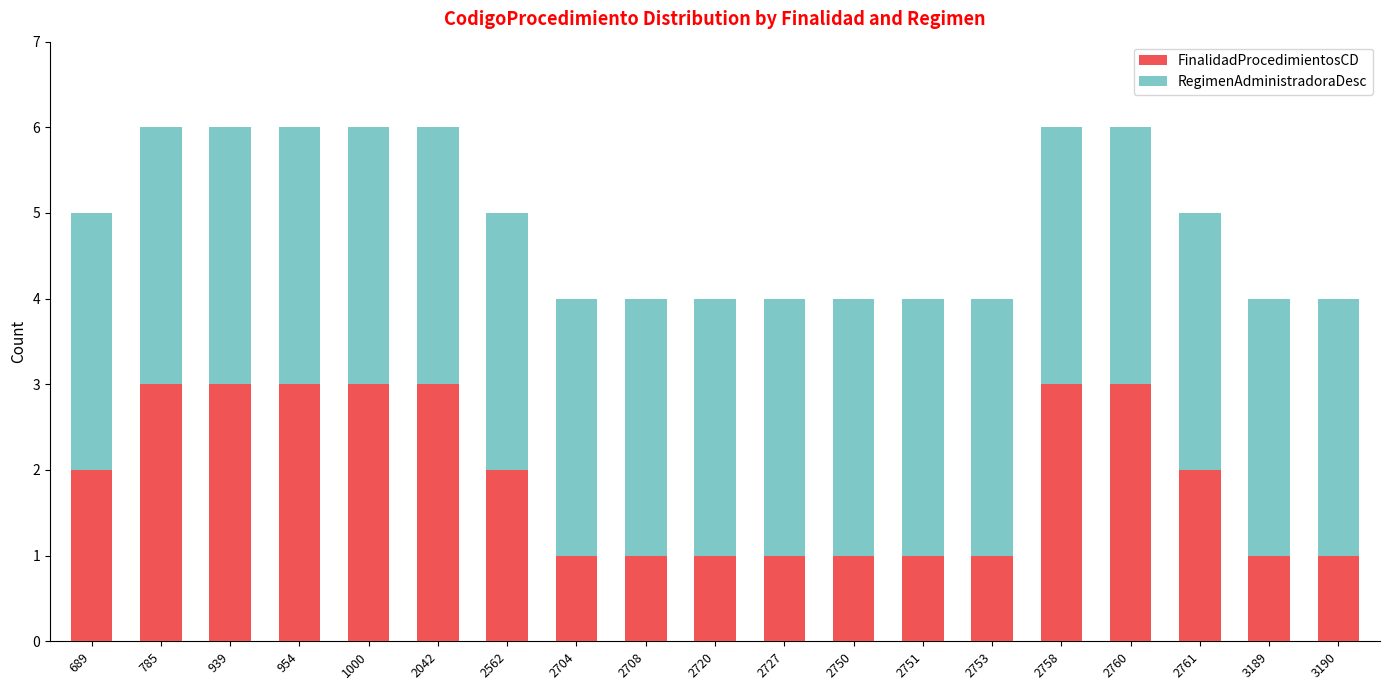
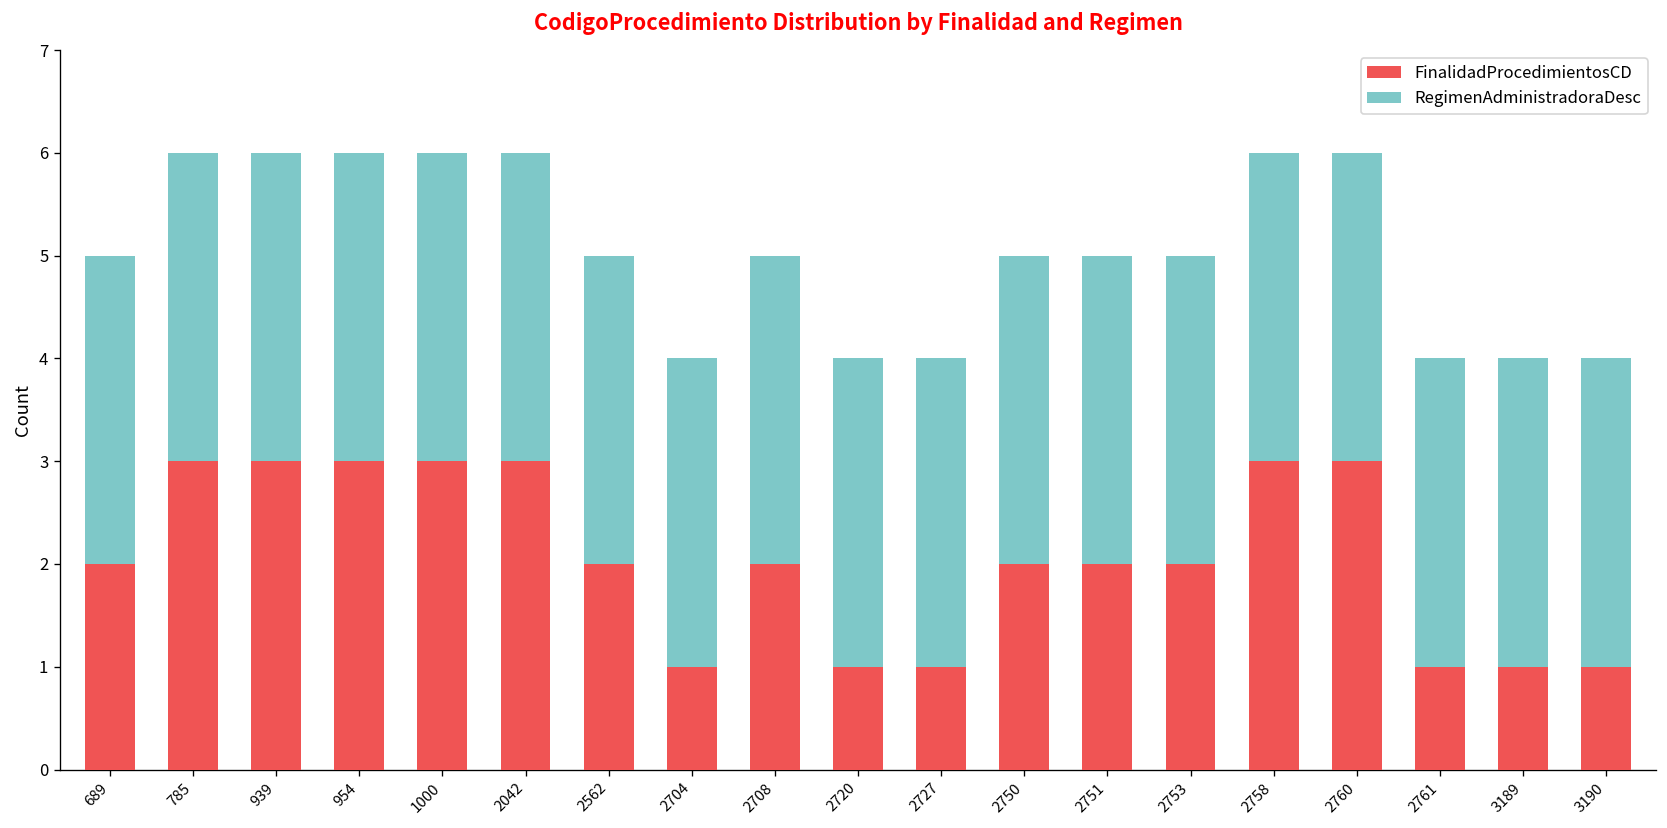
FinalidadProcedimientosCD, 2708: 1 -> 2
FinalidadProcedimientosCD, 2750: 1 -> 2
FinalidadProcedimientosCD, 2751: 1 -> 2
FinalidadProcedimientosCD, 2753: 1 -> 2
FinalidadProcedimientosCD, 2761: 2 -> 1
